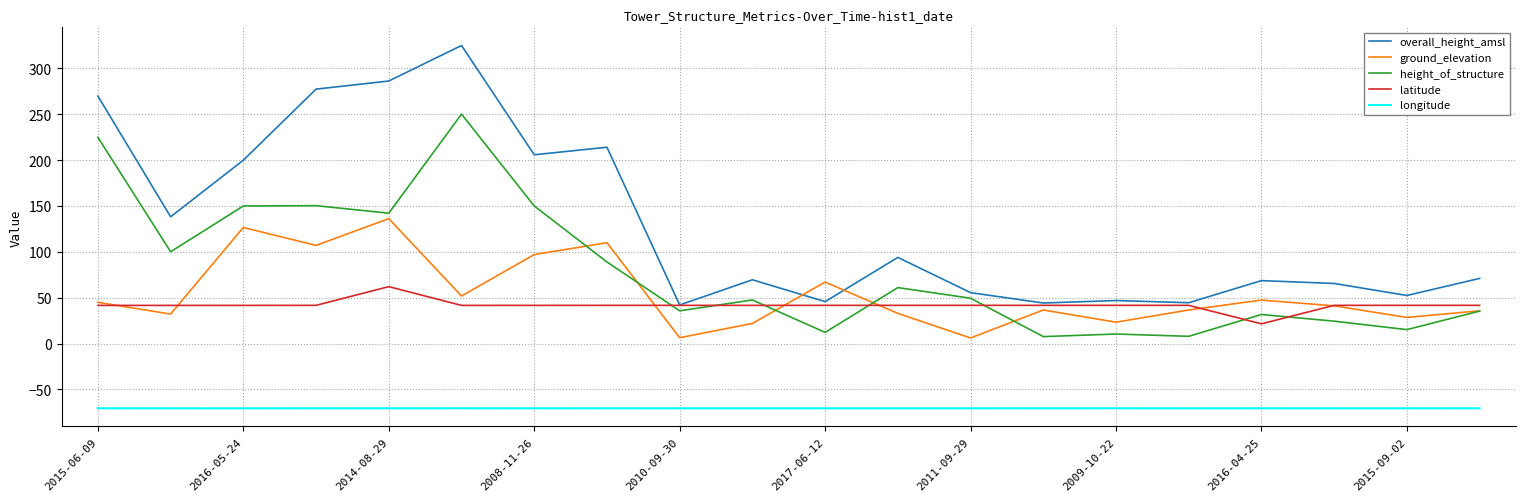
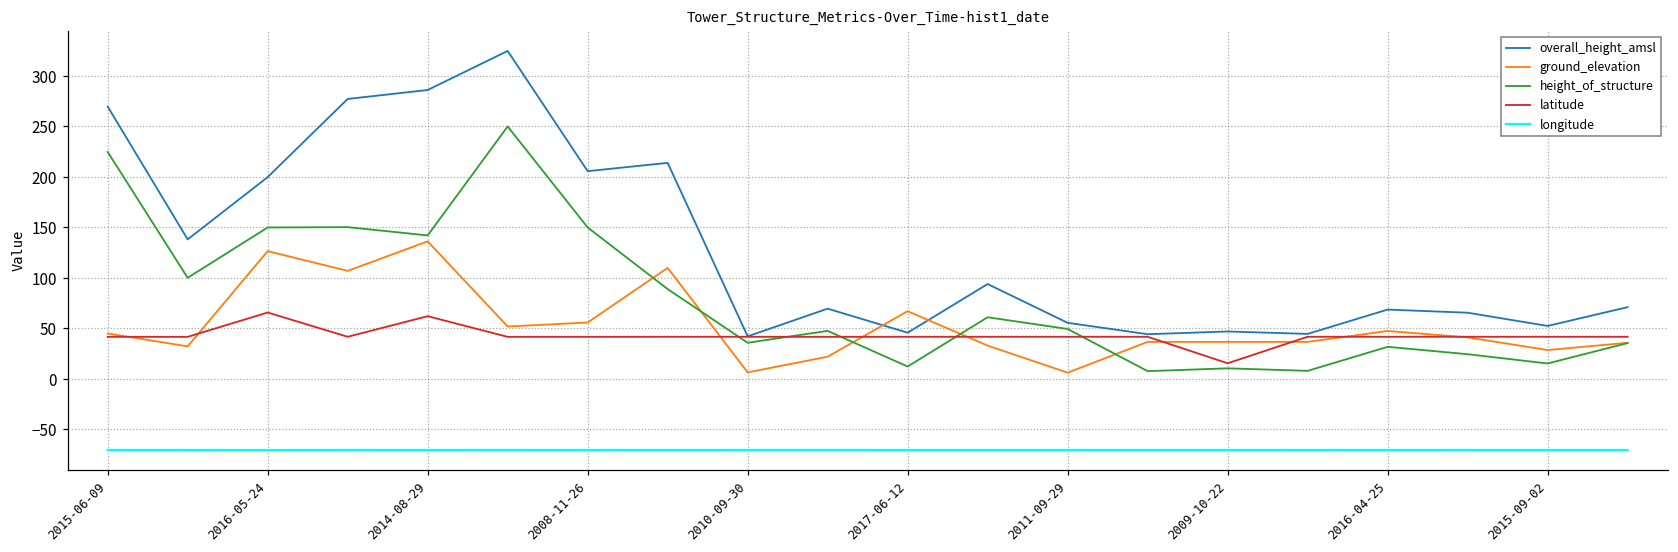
latitude, 2016-05-24: 40 -> 70
ground_elevation, 2008-11-26: 100 -> 60
ground_elevation, 2009-10-22: 20 -> 40
latitude, 2009-10-22: 40 -> 20
latitude, 2016-04-25: 20 -> 40
